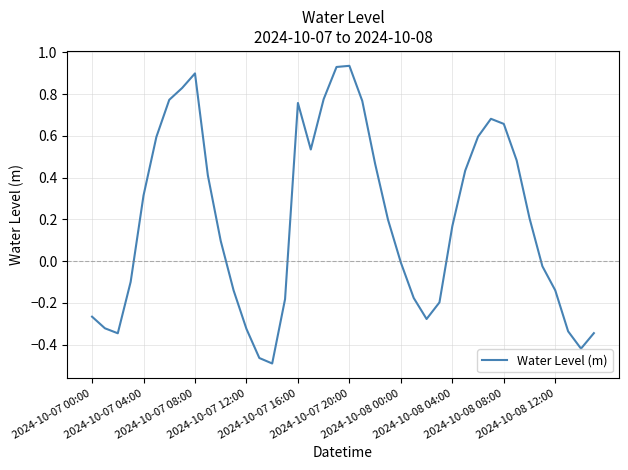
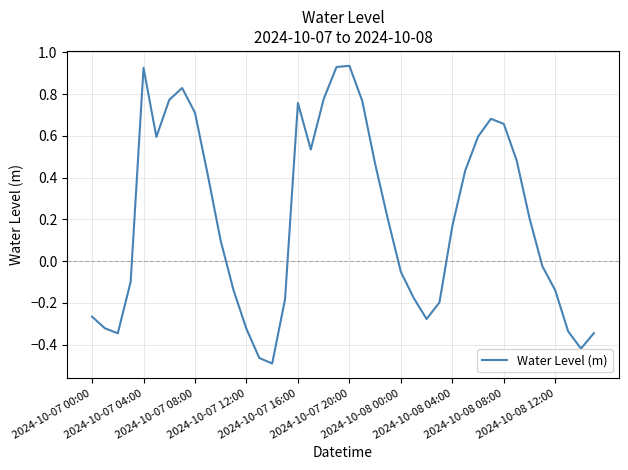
2024-10-07 04:00: 0.31 -> 0.93
2024-10-07 08:00: 0.90 -> 0.71
2024-10-08 00:00: -0.01 -> -0.05
